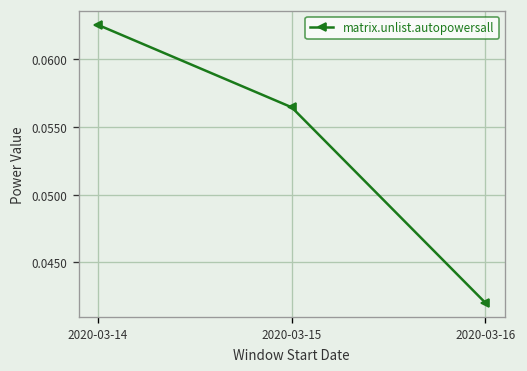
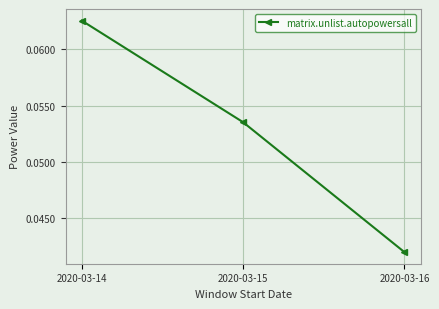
2020-03-15: 0.0565 -> 0.0535
